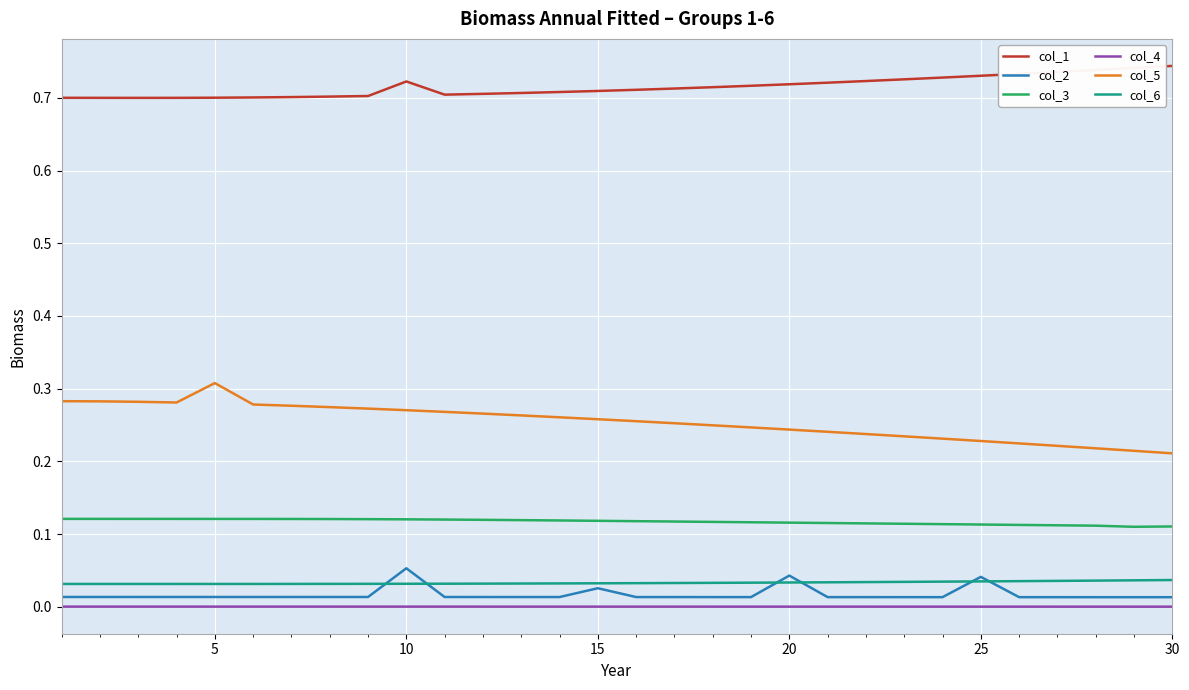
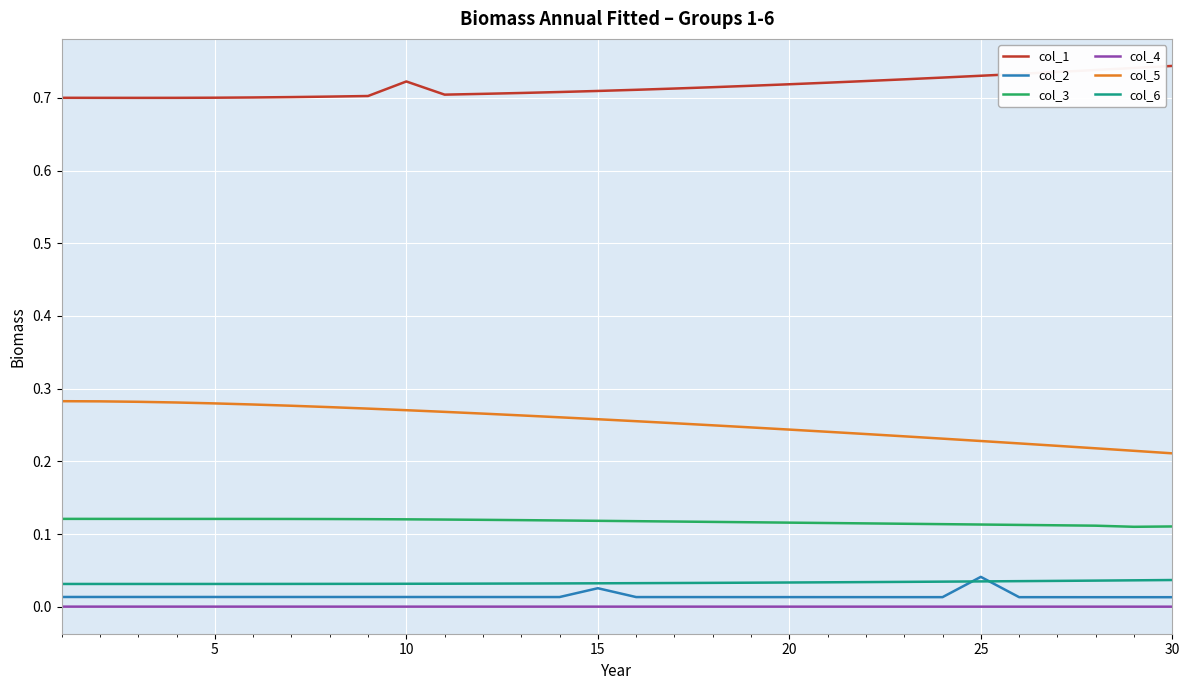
col_5, 5: 0.31 -> 0.28
col_2, 10: 0.05 -> 0.01
col_2, 20: 0.04 -> 0.01
